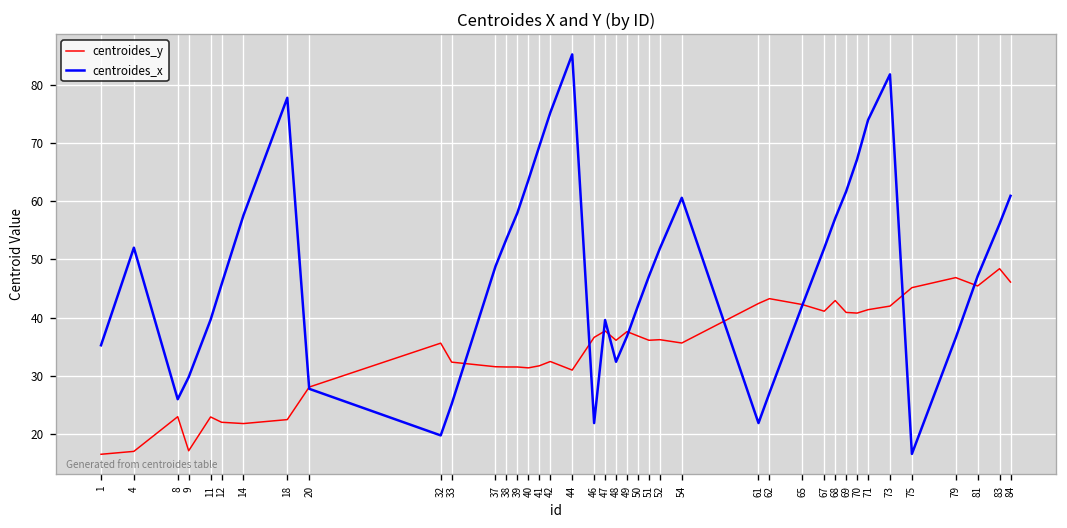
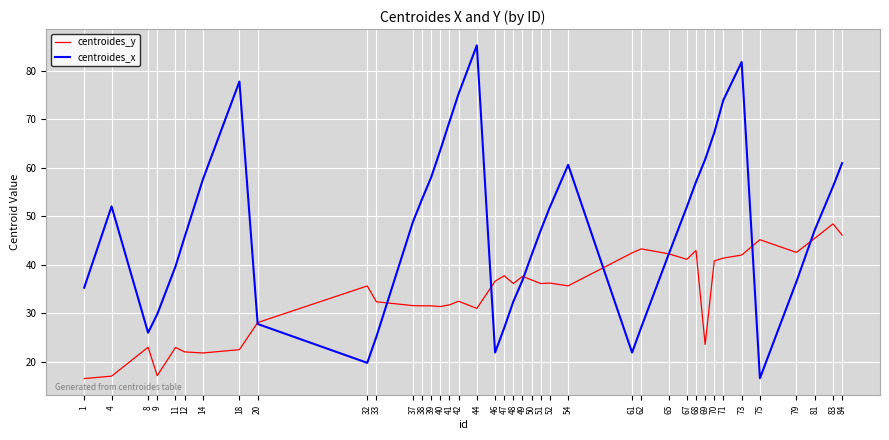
centroides_x, 47: 40 -> 27
centroides_y, 69: 41 -> 24
centroides_y, 79: 47 -> 43
